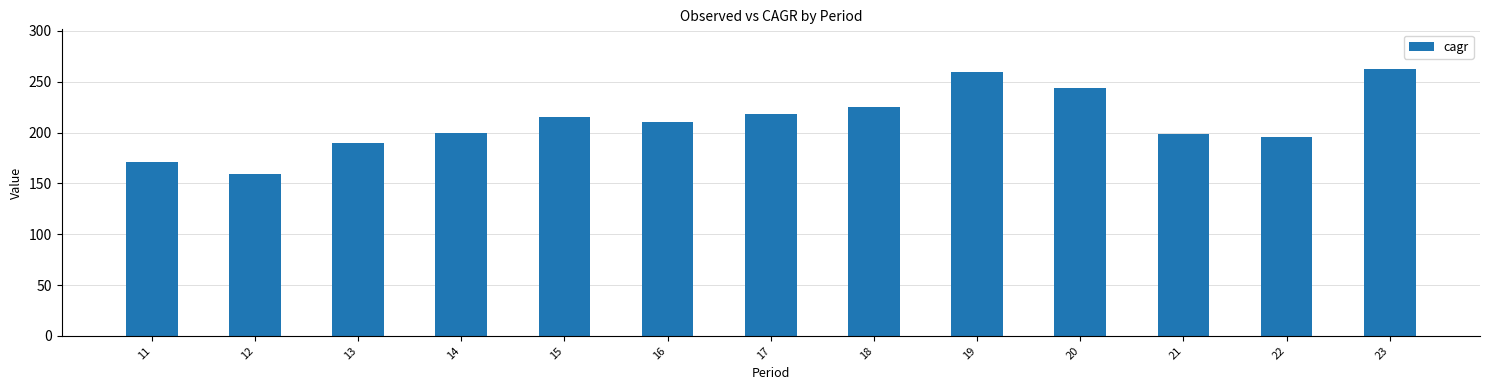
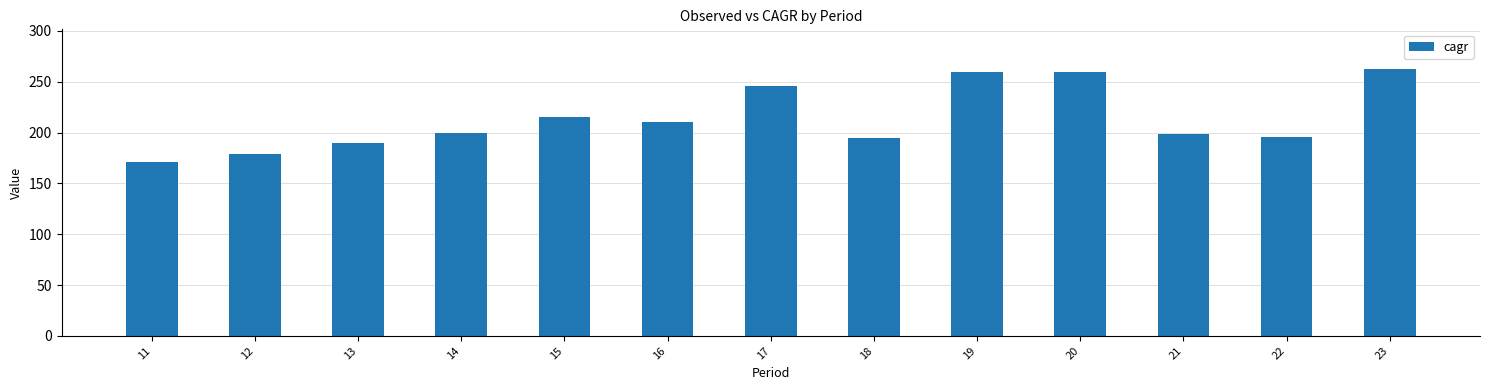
12: 159 -> 179
17: 218 -> 246
18: 225 -> 194
20: 244 -> 260
